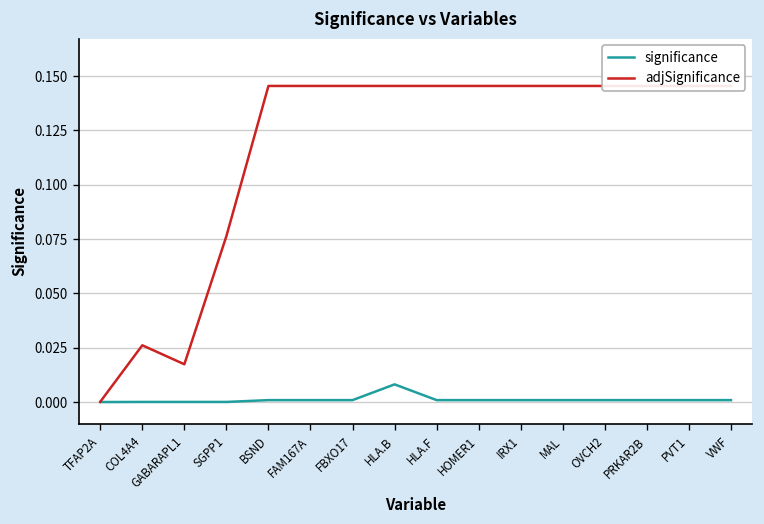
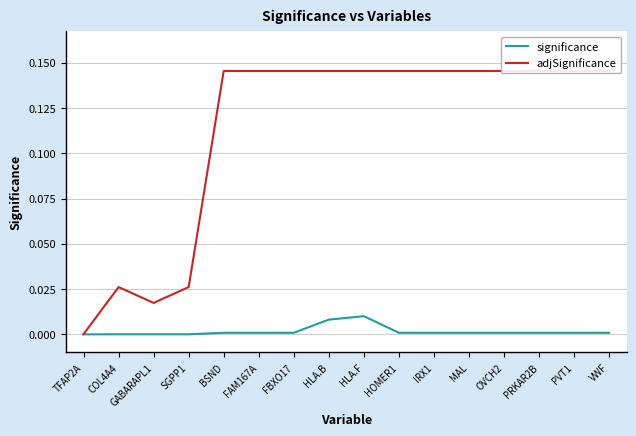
adjSignificance, SGPP1: 0.076 -> 0.026
significance, HLA.F: 0.001 -> 0.010
